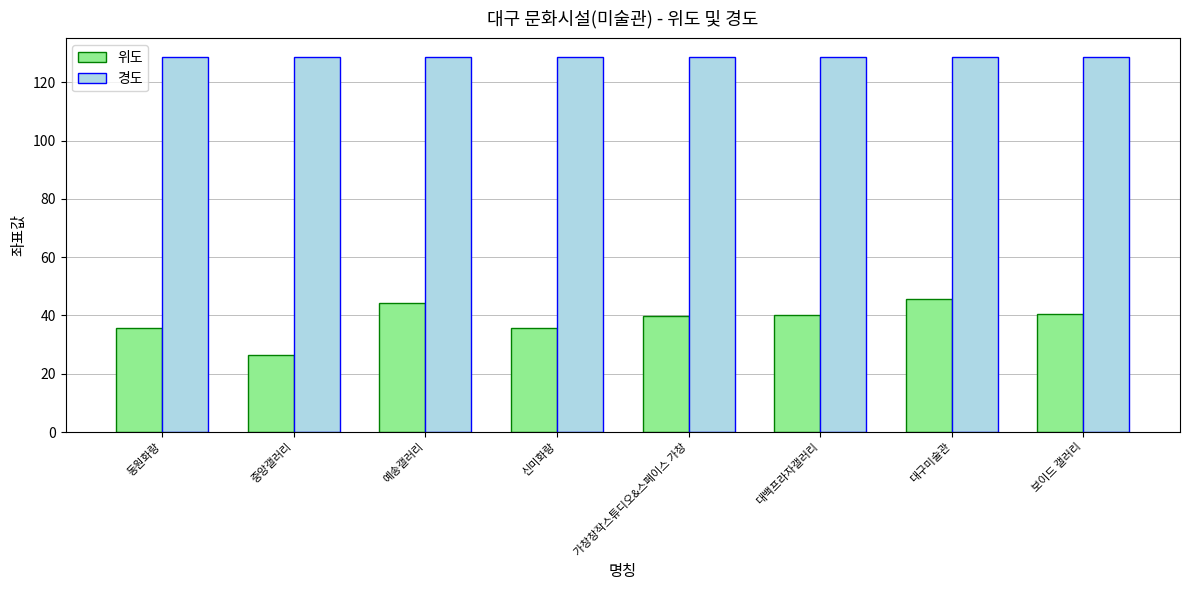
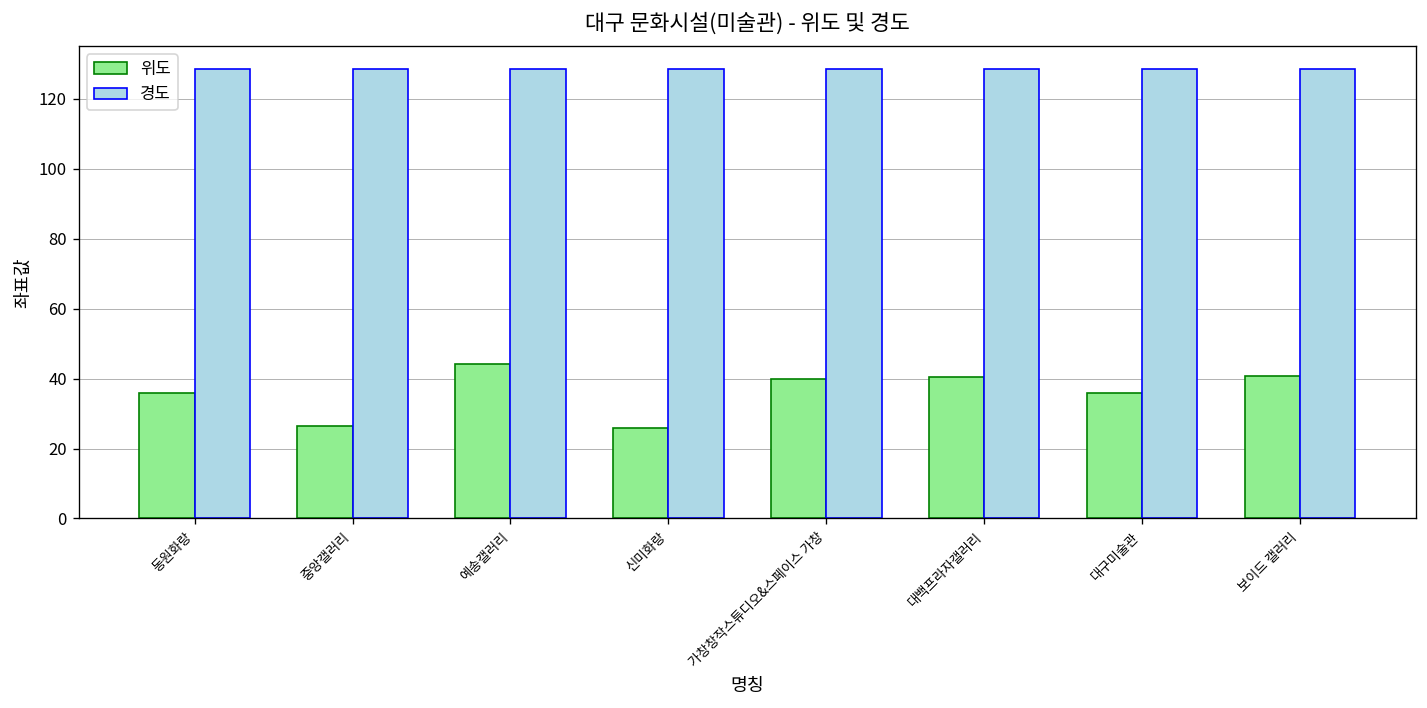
위도, 신미화랑: 36 -> 26
위도, 대구미술관: 46 -> 36
